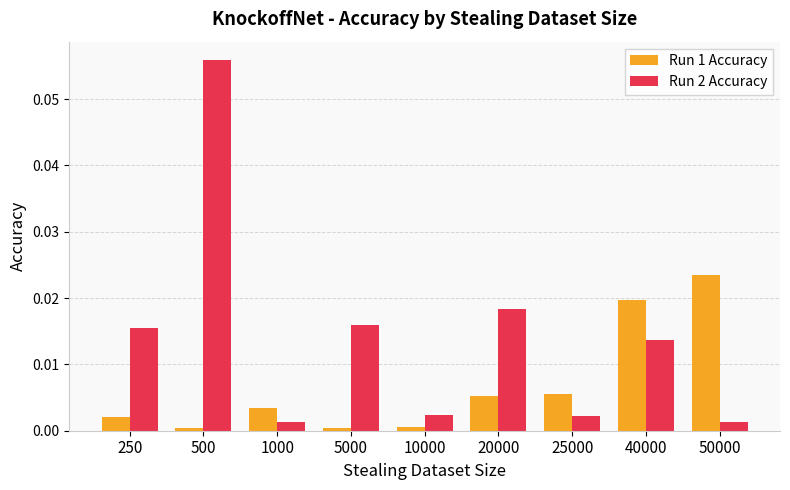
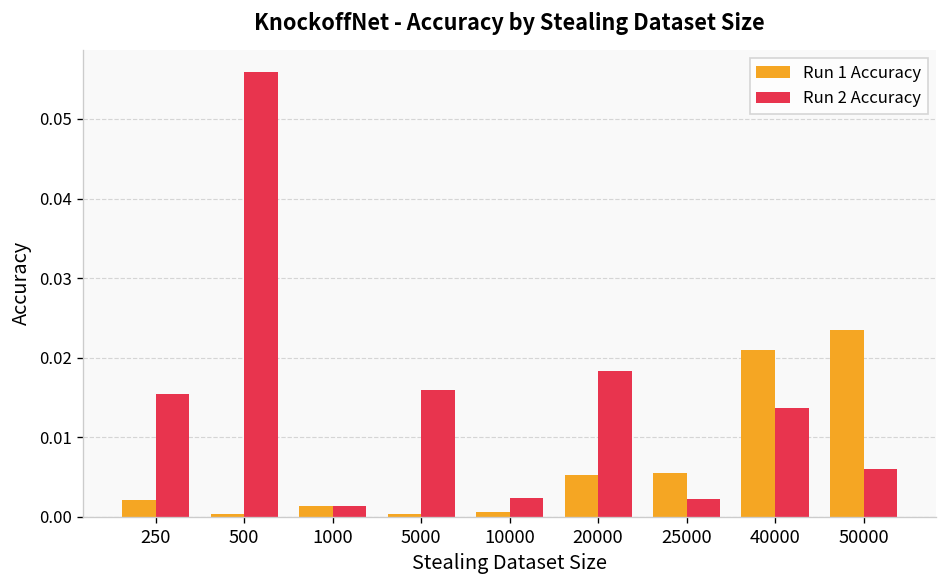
Run 1 Accuracy, 1000: 0.003 -> 0.001
Run 1 Accuracy, 40000: 0.020 -> 0.021
Run 2 Accuracy, 50000: 0.001 -> 0.006
